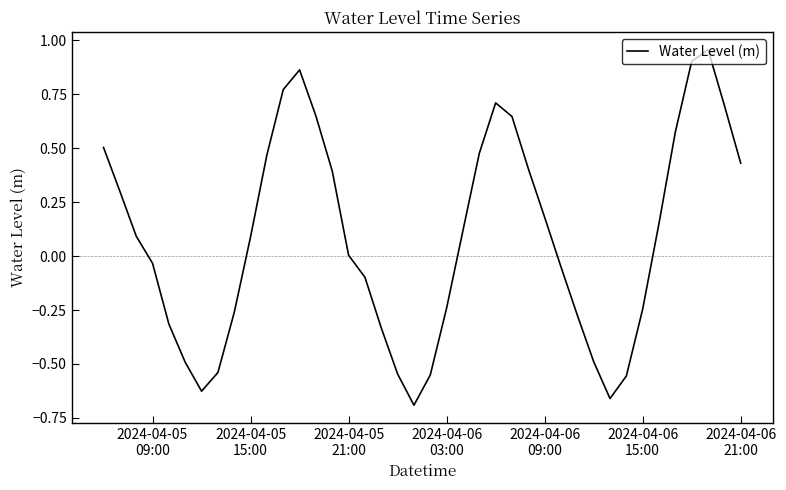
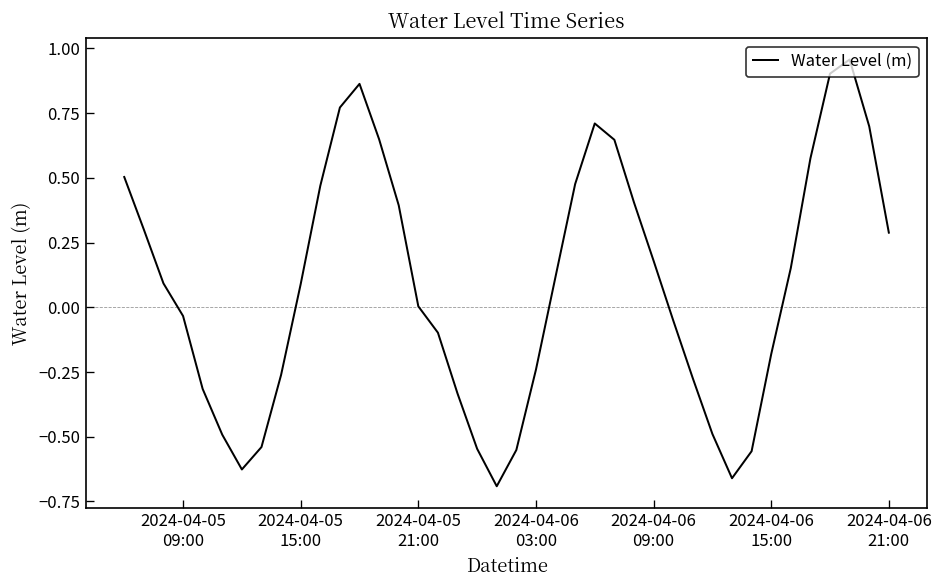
2024-04-06 15:00: -0.25 -> -0.18
2024-04-06 21:00: 0.43 -> 0.29
